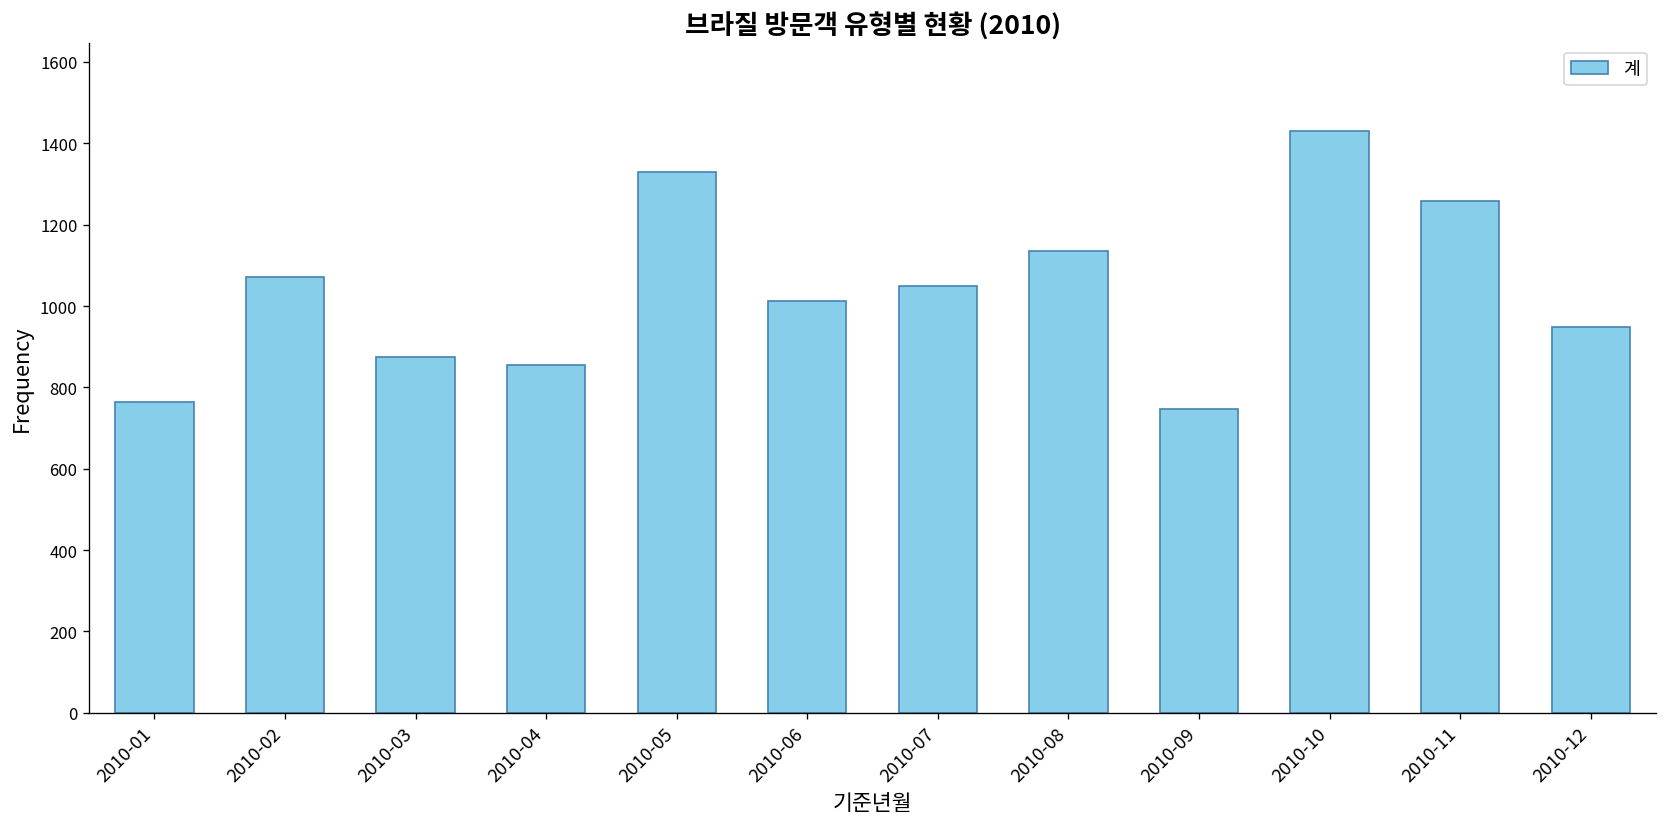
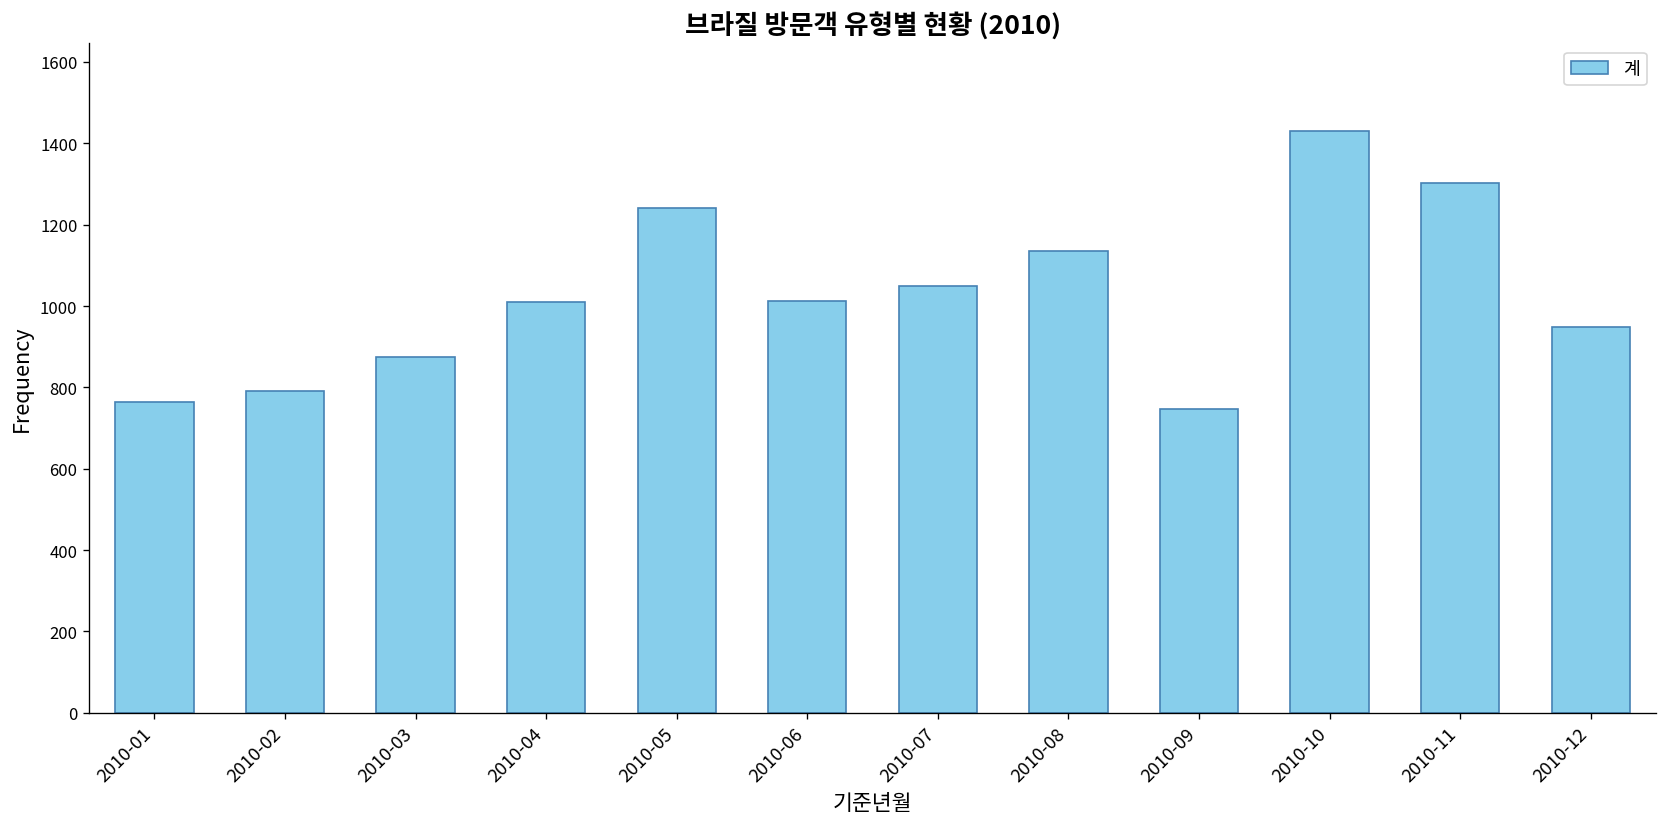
2010-02: 1070 -> 790
2010-04: 860 -> 1010
2010-05: 1330 -> 1240
2010-11: 1260 -> 1300
